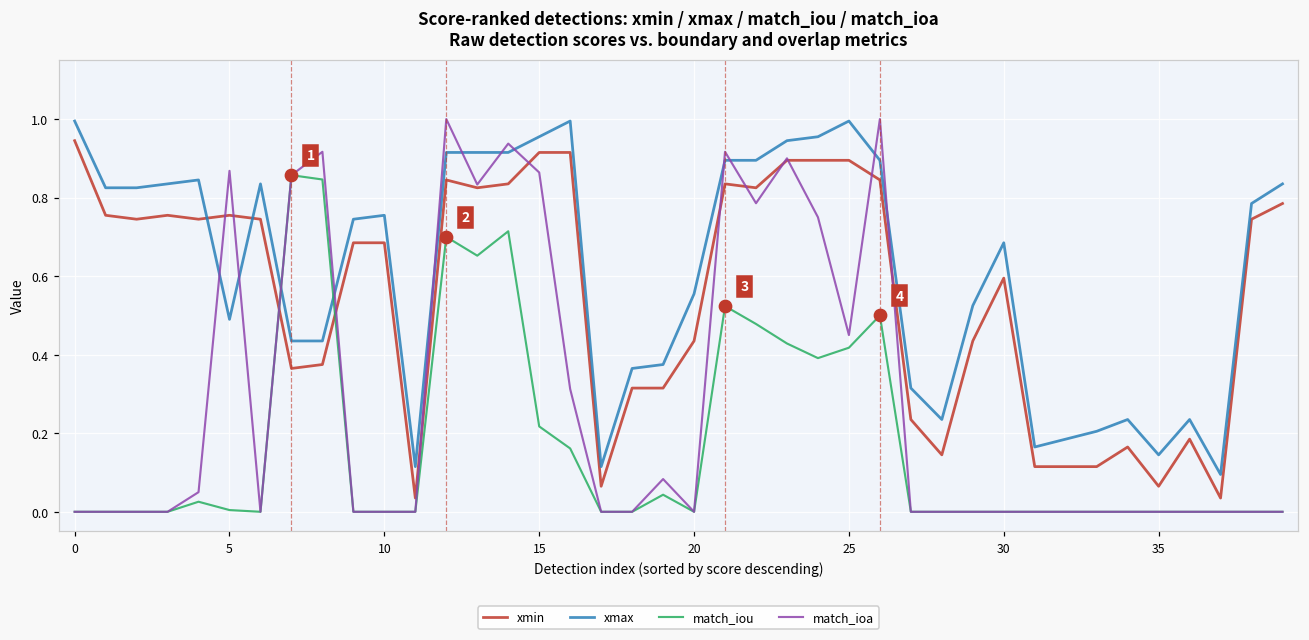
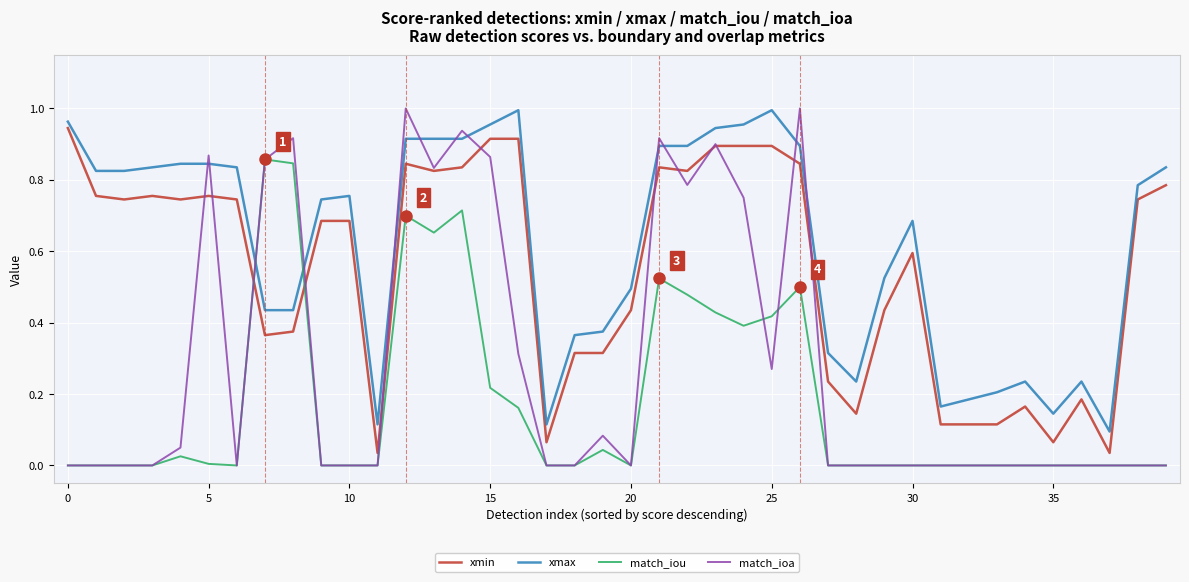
xmax, 0: 1.00 -> 0.96
xmax, 5: 0.49 -> 0.85
xmax, 20: 0.56 -> 0.50
match_ioa, 25: 0.45 -> 0.27
